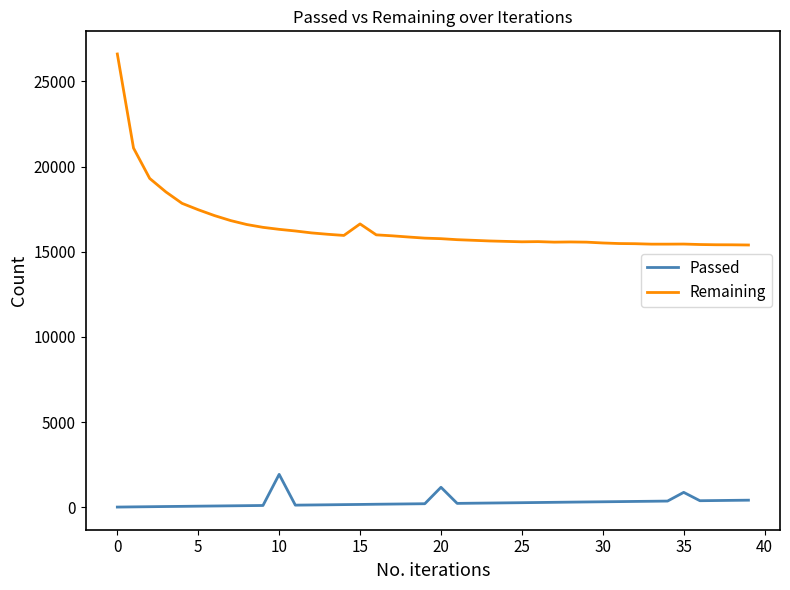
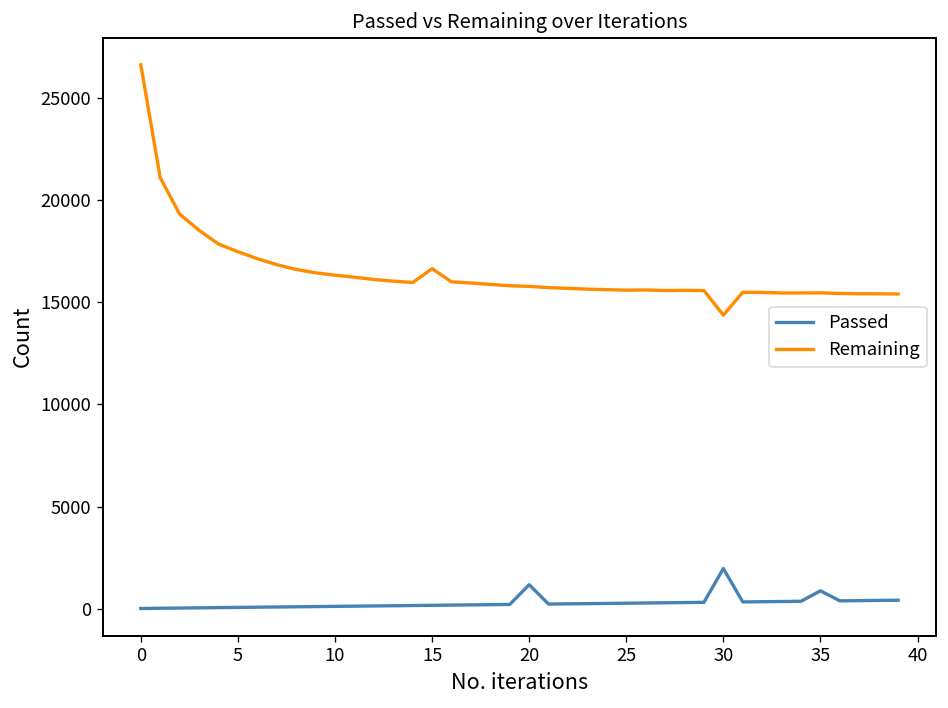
Passed, 10: 1900 -> 100
Passed, 30: 300 -> 2000
Remaining, 30: 15500 -> 14400
